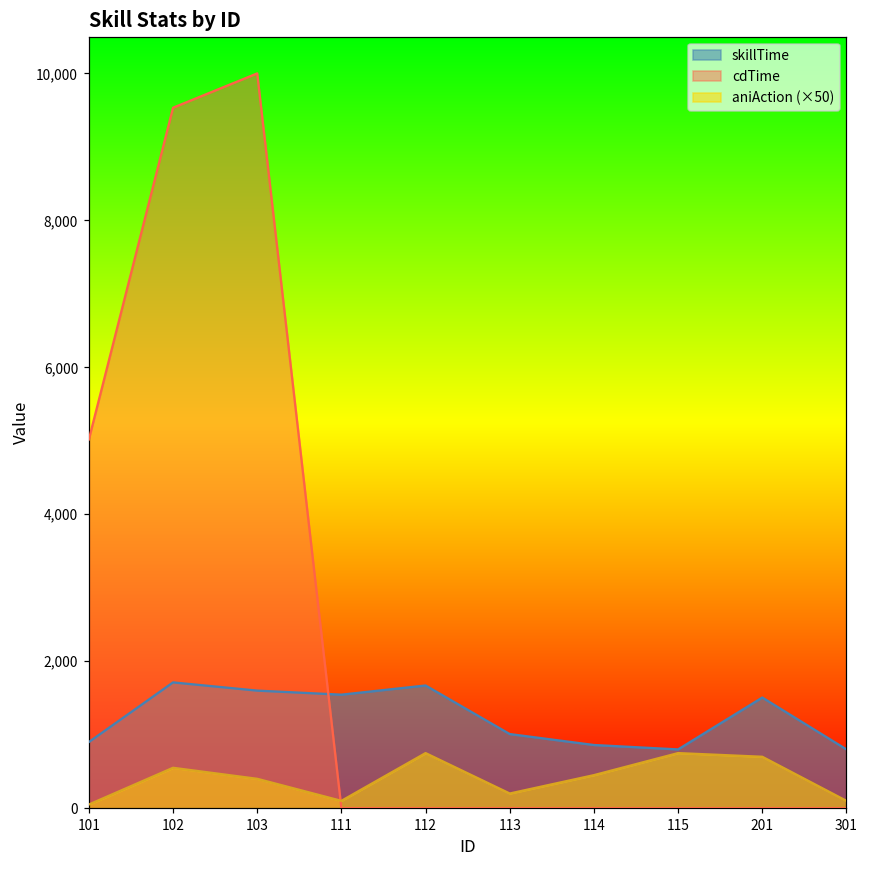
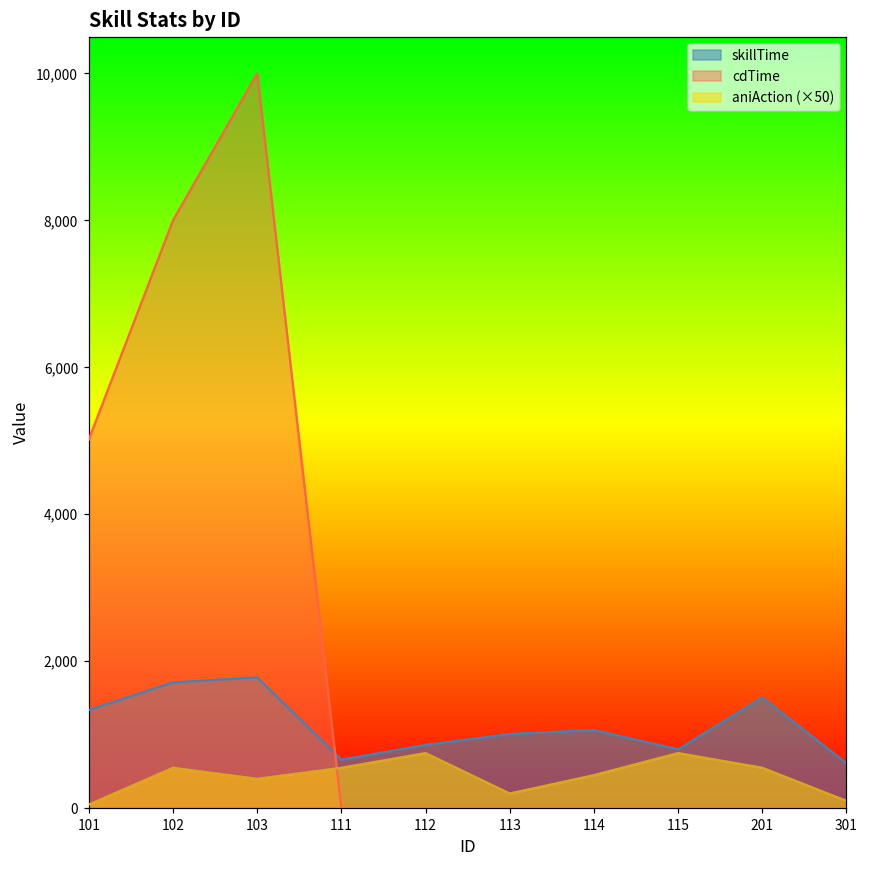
skillTime, 101: 900 -> 1,300
cdTime, 102: 9,500 -> 8,000
skillTime, 103: 1,600 -> 1,800
skillTime, 111: 1,500 -> 700
aniAction (×50), 111: 100 -> 600
skillTime, 112: 1,700 -> 900
skillTime, 114: 900 -> 1,100
aniAction (×50), 201: 700 -> 600
skillTime, 301: 800 -> 600
